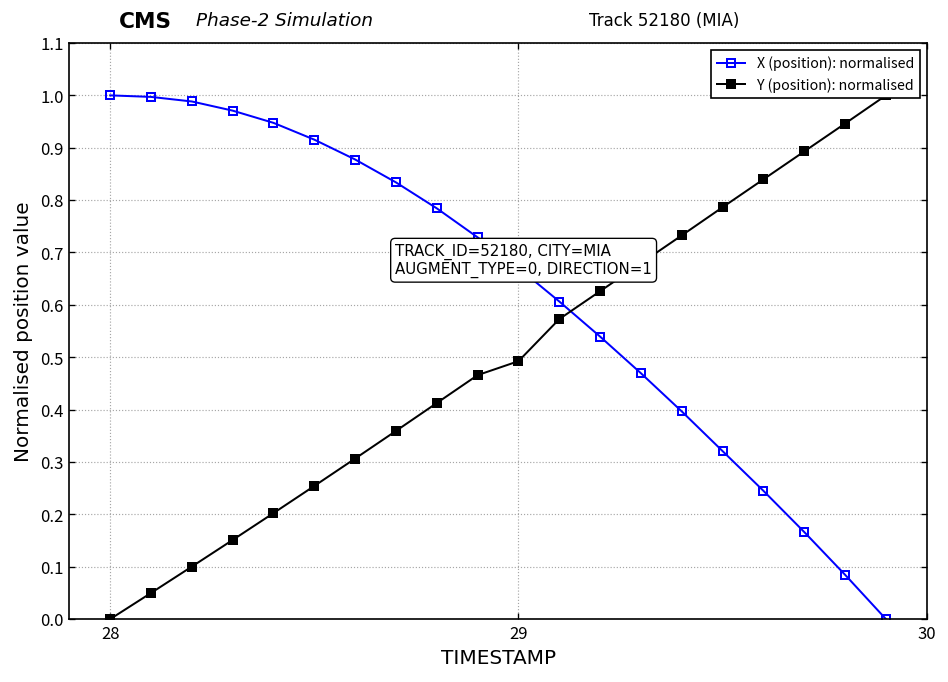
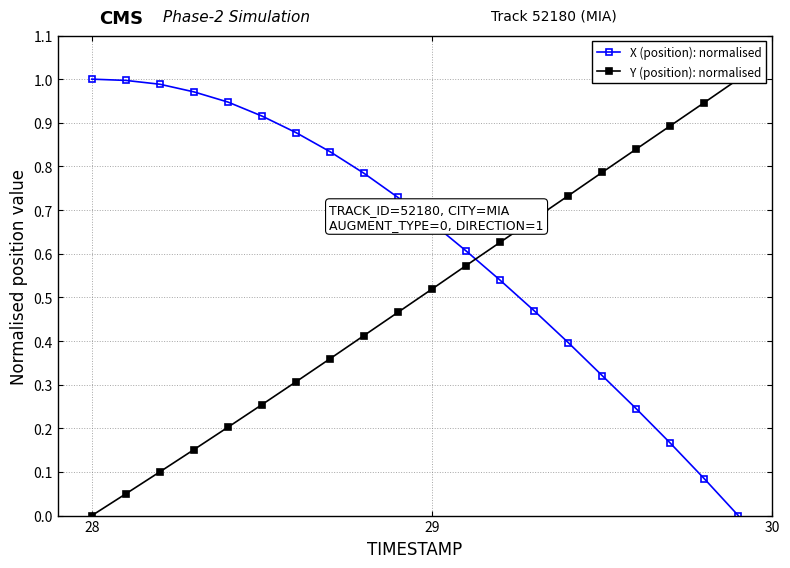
Y (position): normalised, 29: 0.49 -> 0.52
